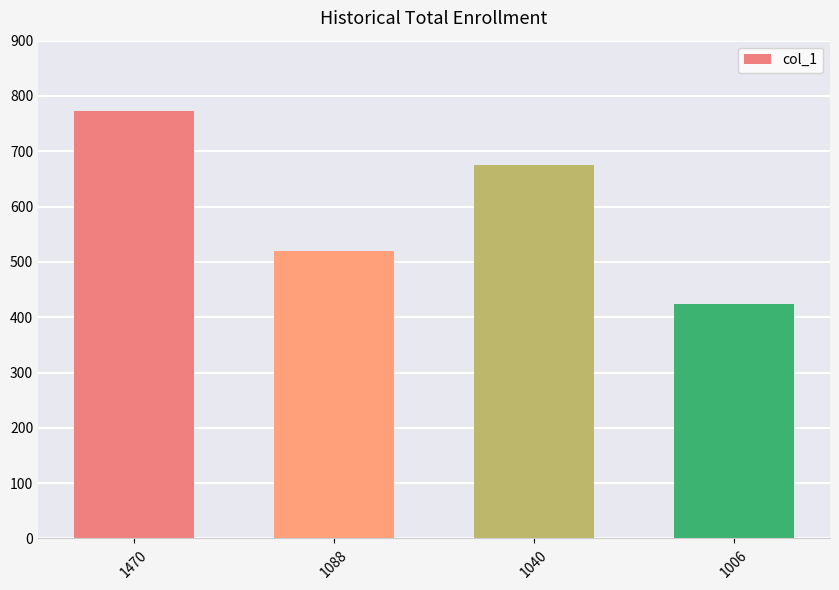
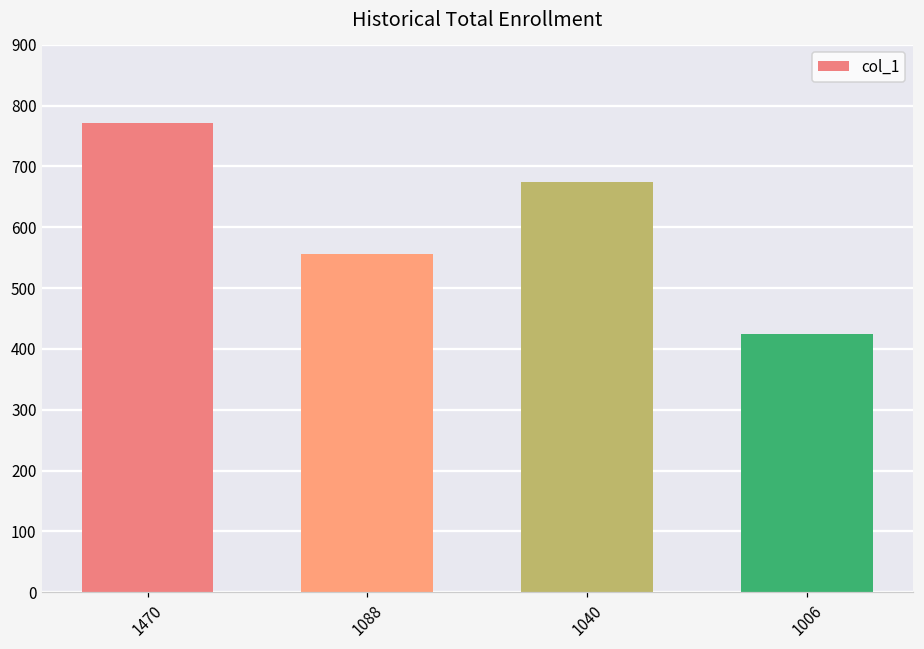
1088: 520 -> 560
